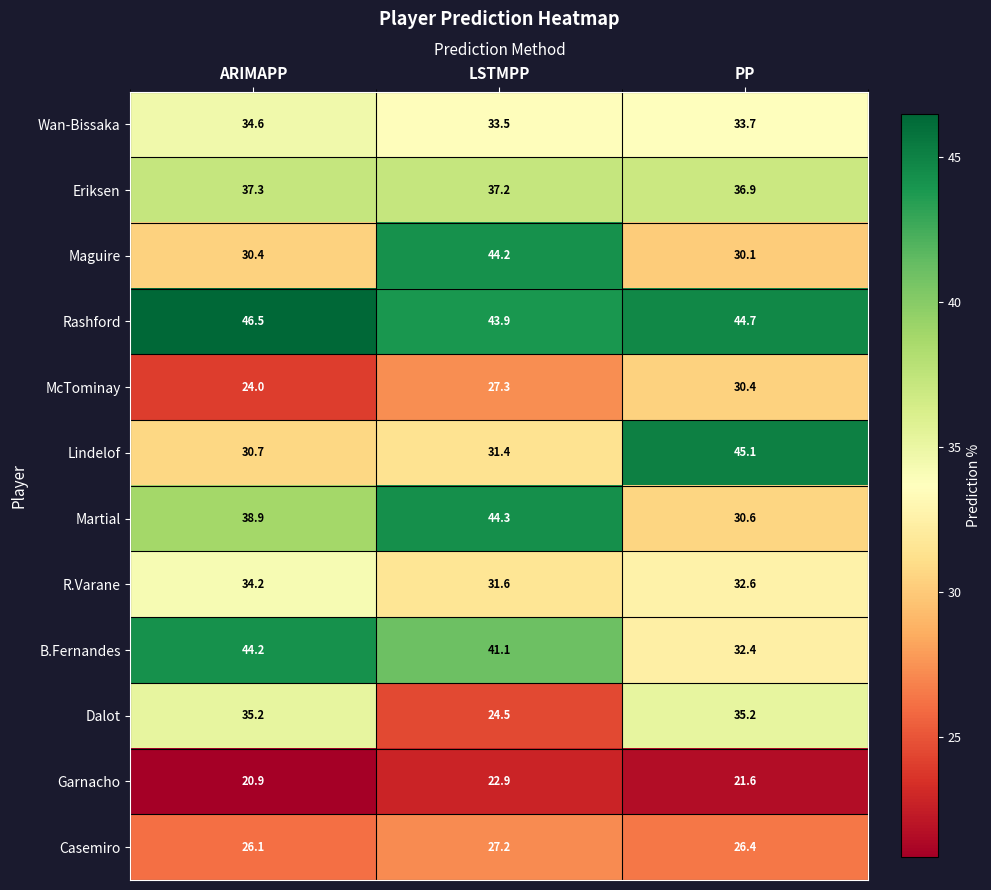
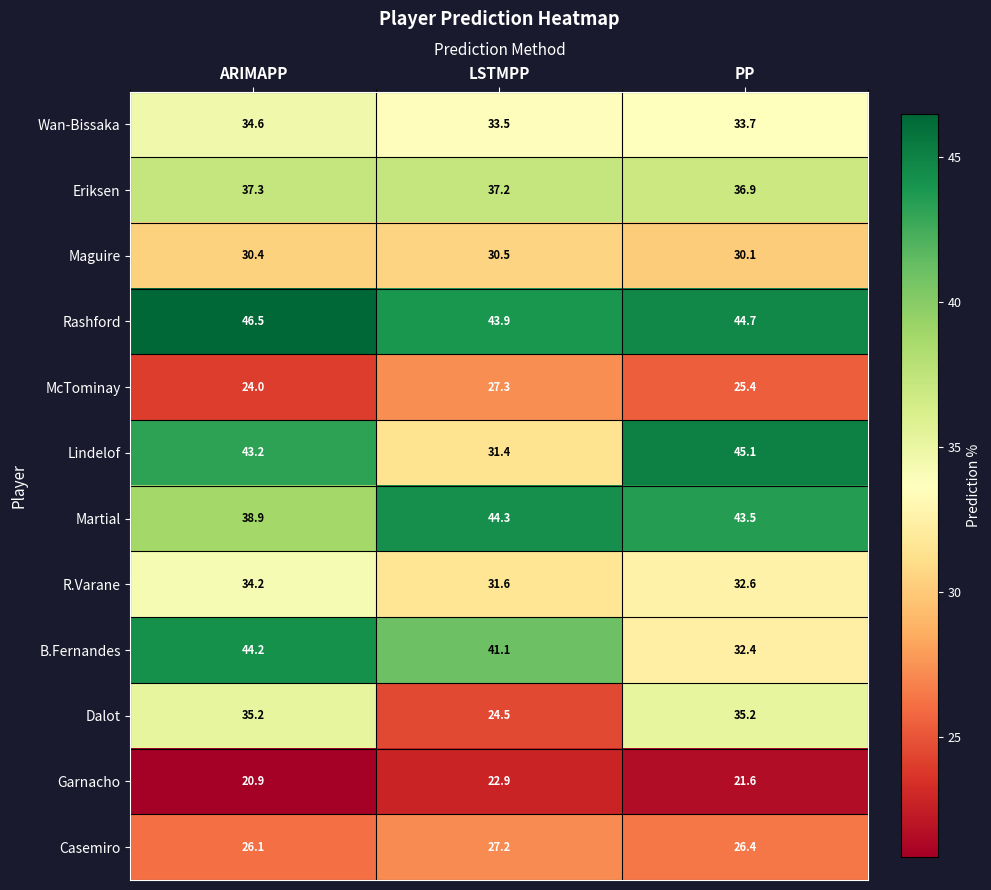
Maguire, LSTMPP: 44.2 -> 30.5
McTominay, PP: 30.4 -> 25.4
Lindelof, ARIMAPP: 30.7 -> 43.2
Martial, PP: 30.6 -> 43.5
